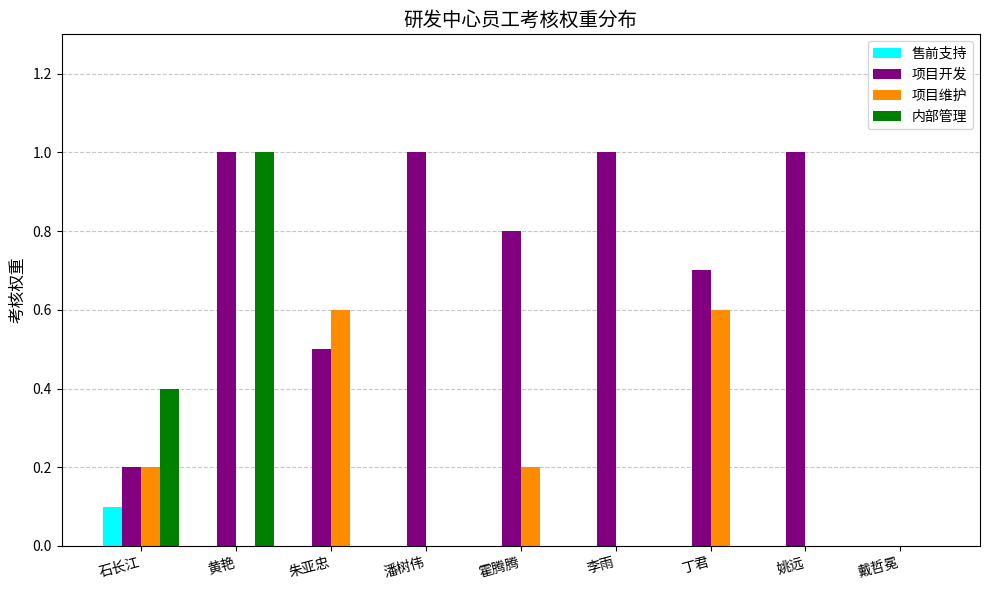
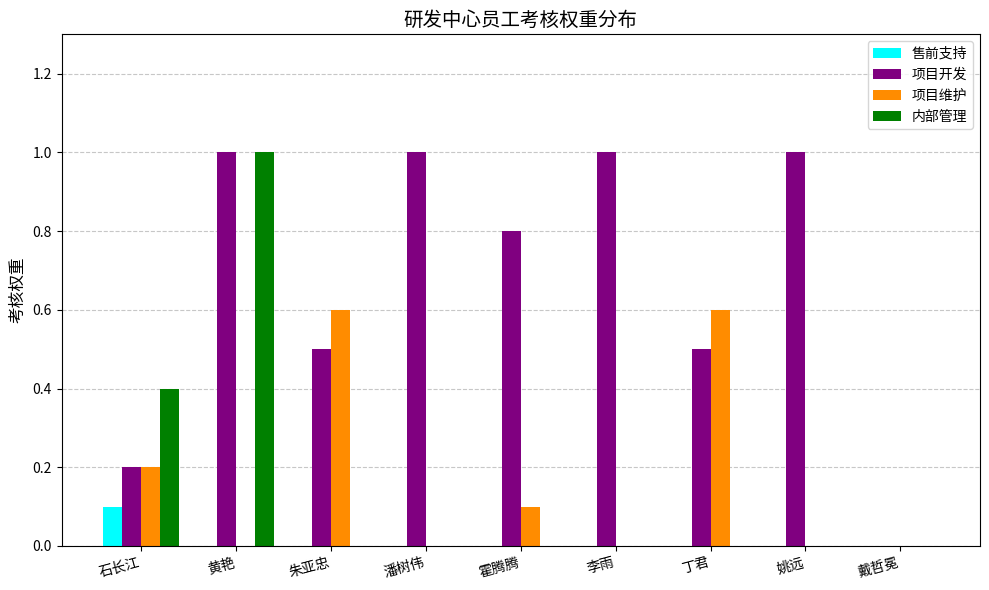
项目维护, 霍腾腾: 0.2 -> 0.1
项目开发, 丁君: 0.7 -> 0.5
